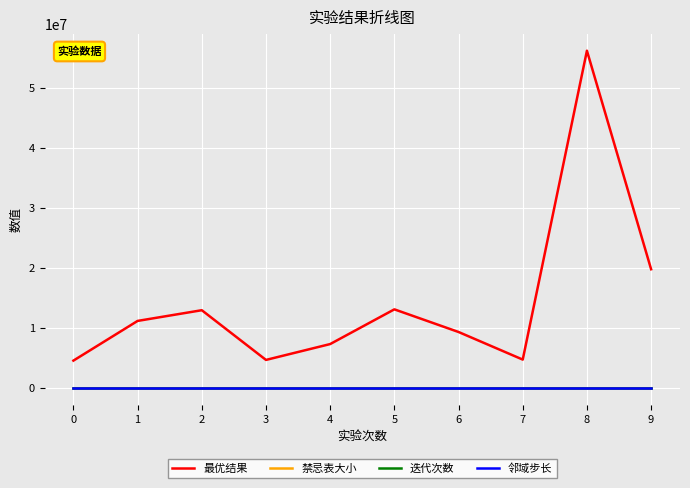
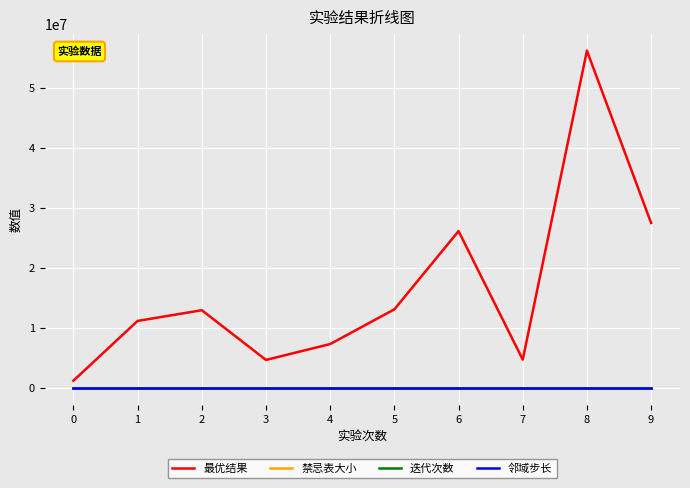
最优结果, 0: 5000000 -> 1000000
最优结果, 6: 9000000 -> 26000000
最优结果, 9: 20000000 -> 27000000
